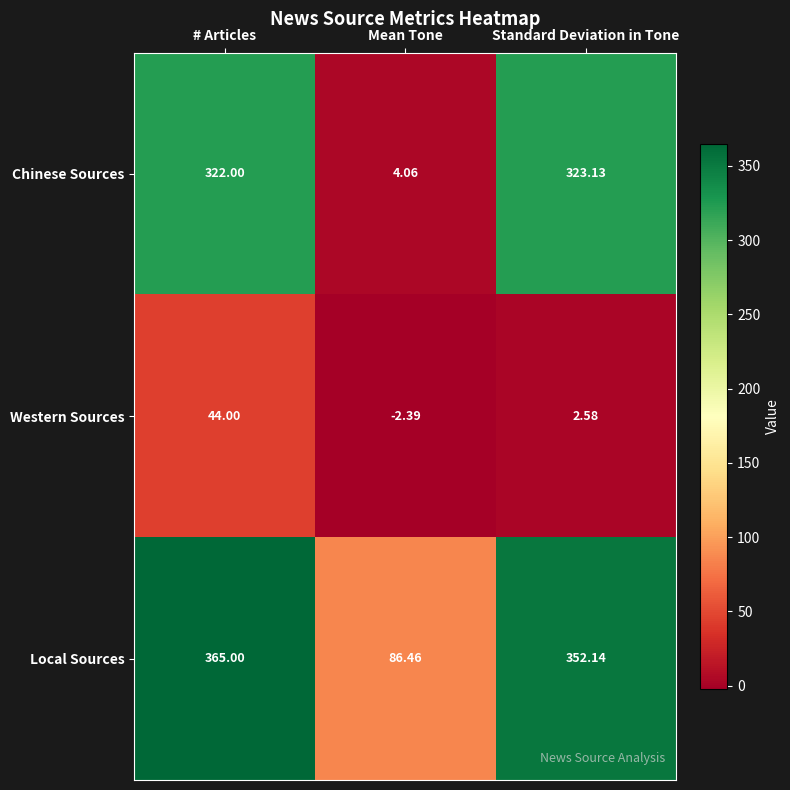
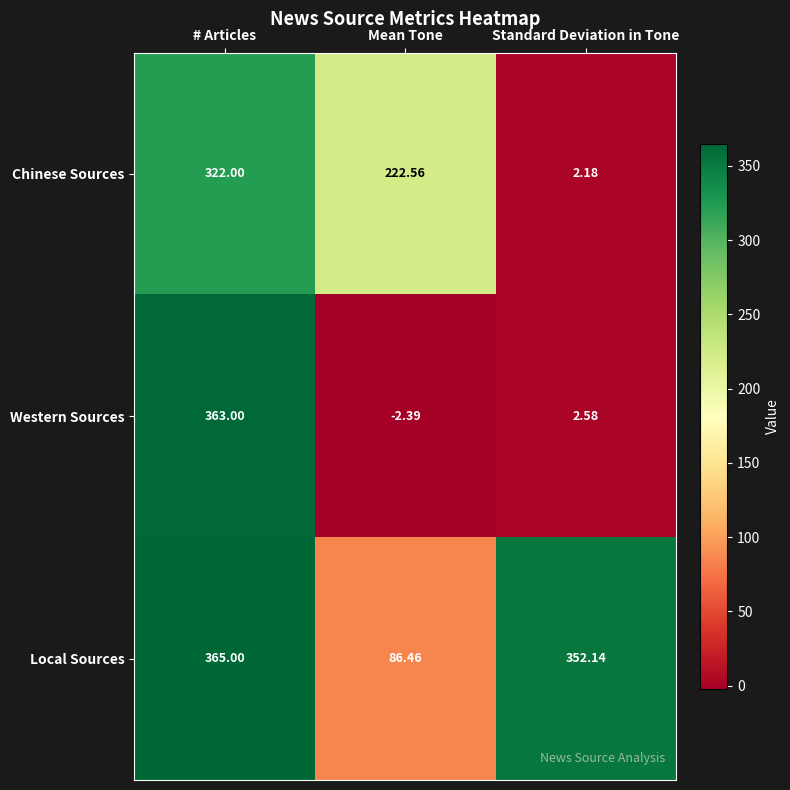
Chinese Sources, Mean Tone: 4.06 -> 222.56
Chinese Sources, Standard Deviation in Tone: 323.13 -> 2.18
Western Sources, # Articles: 44.00 -> 363.00
